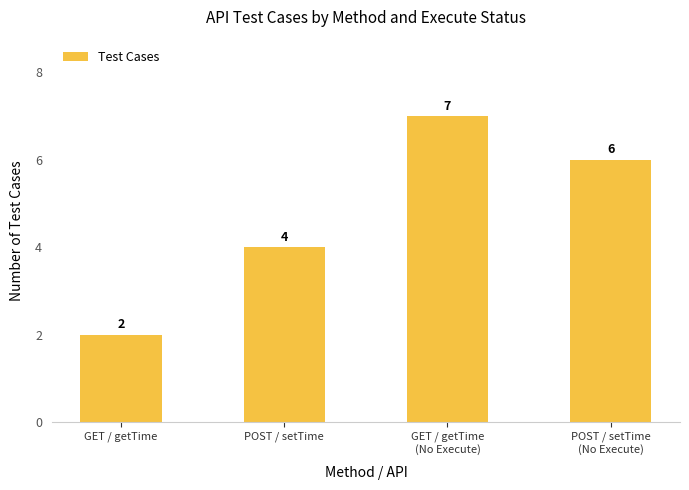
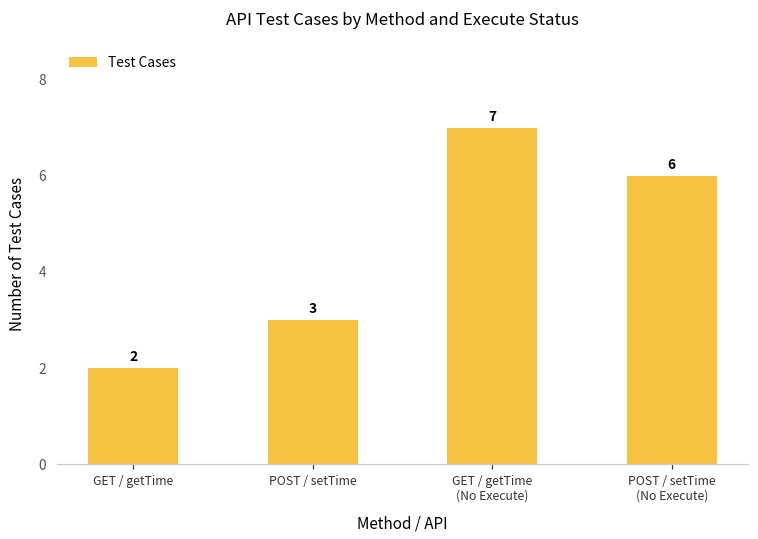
POST / setTime: 4 -> 3
